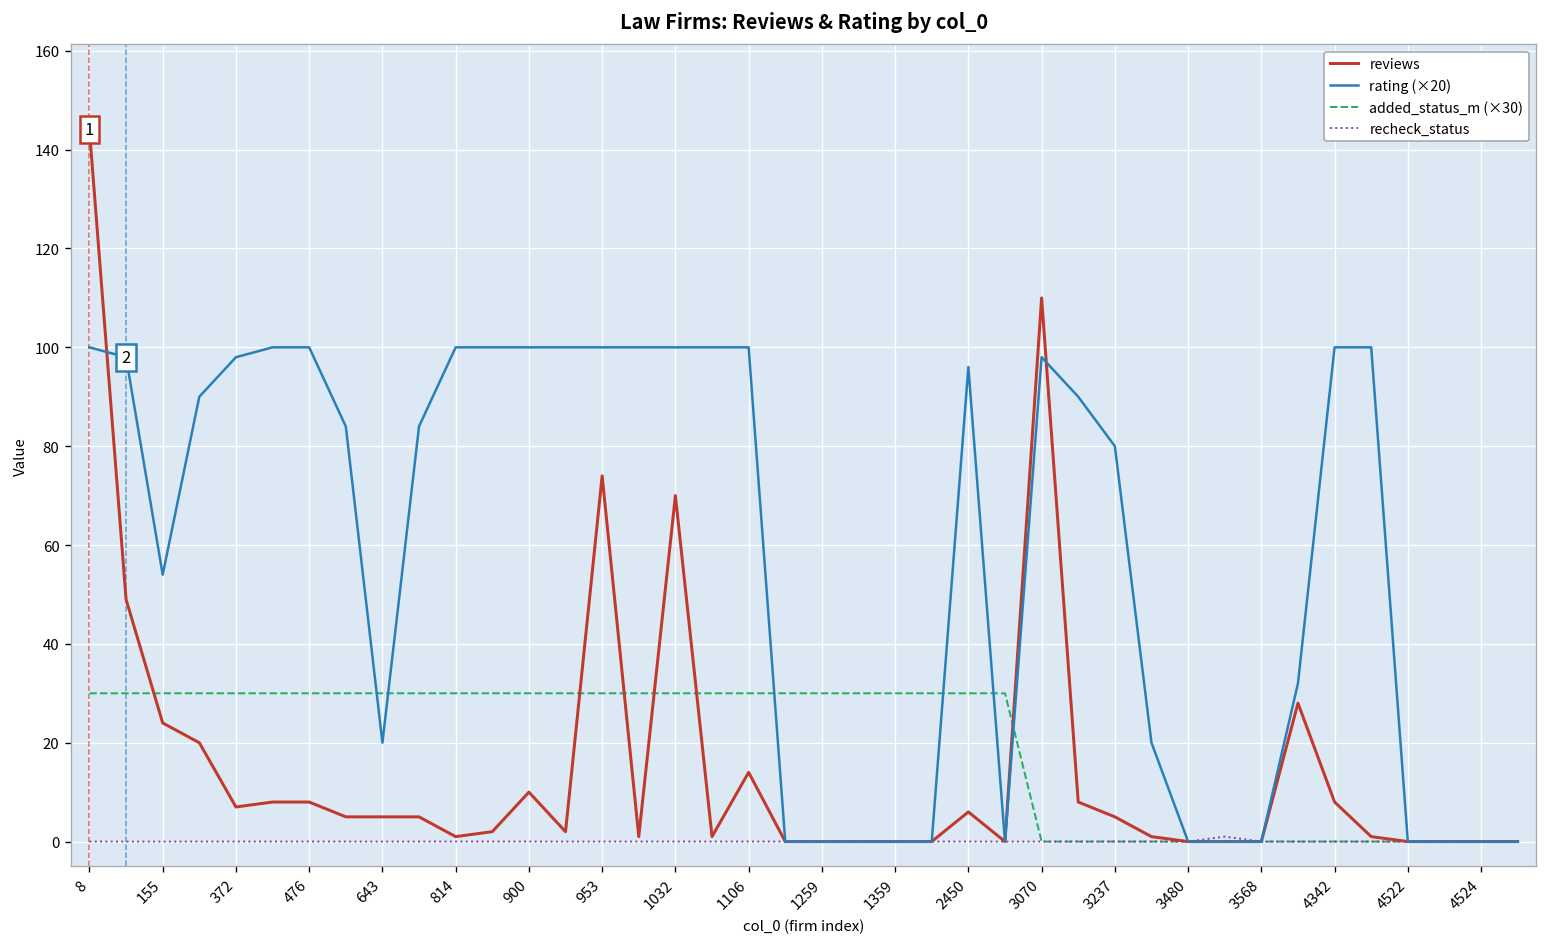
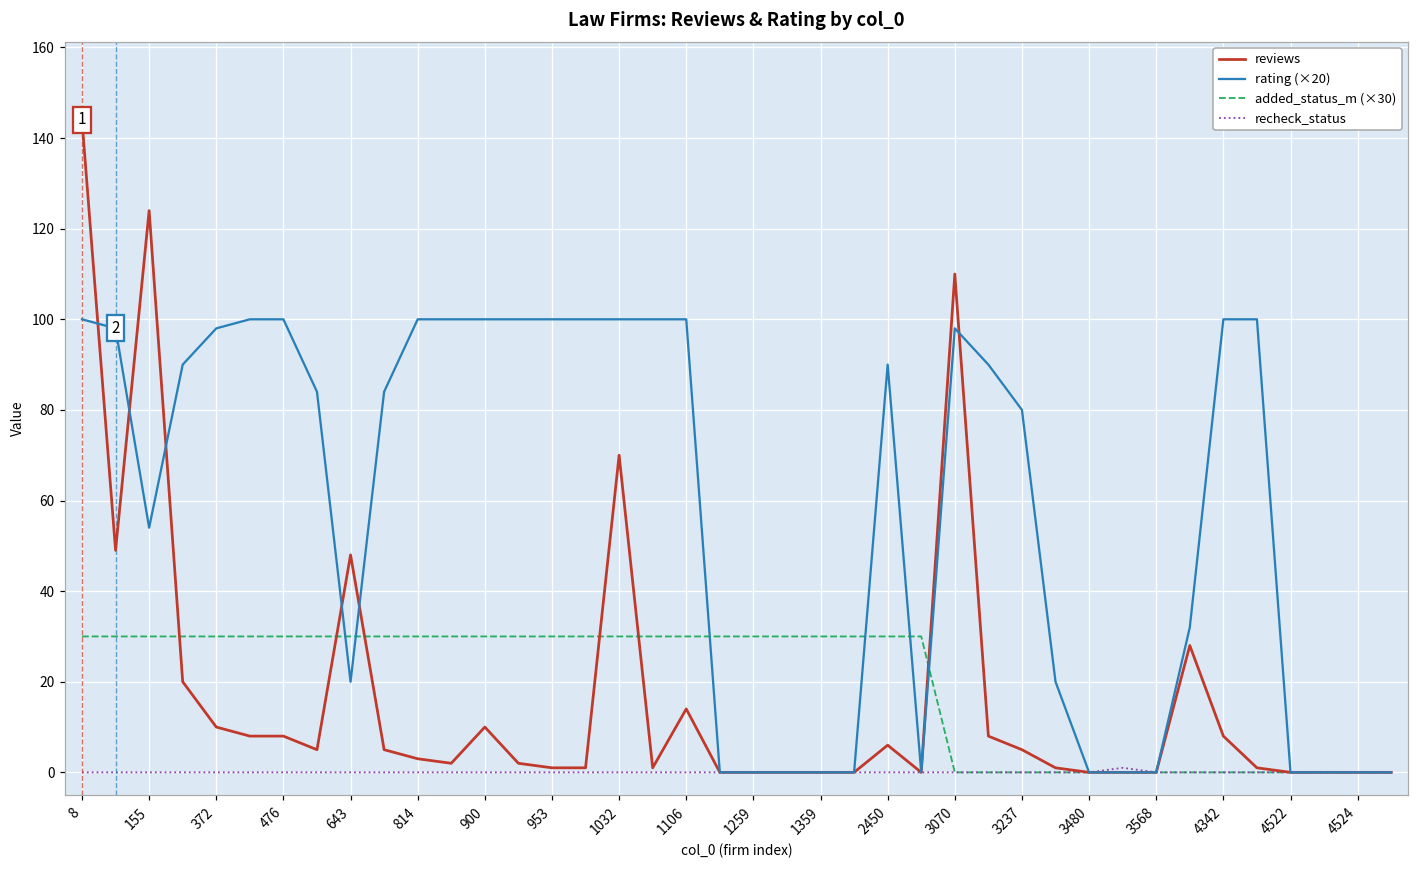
reviews, 155: 24 -> 124
reviews, 372: 7 -> 10
reviews, 643: 5 -> 48
reviews, 814: 1 -> 3
reviews, 953: 74 -> 1
rating (×20), 2450: 96 -> 90
